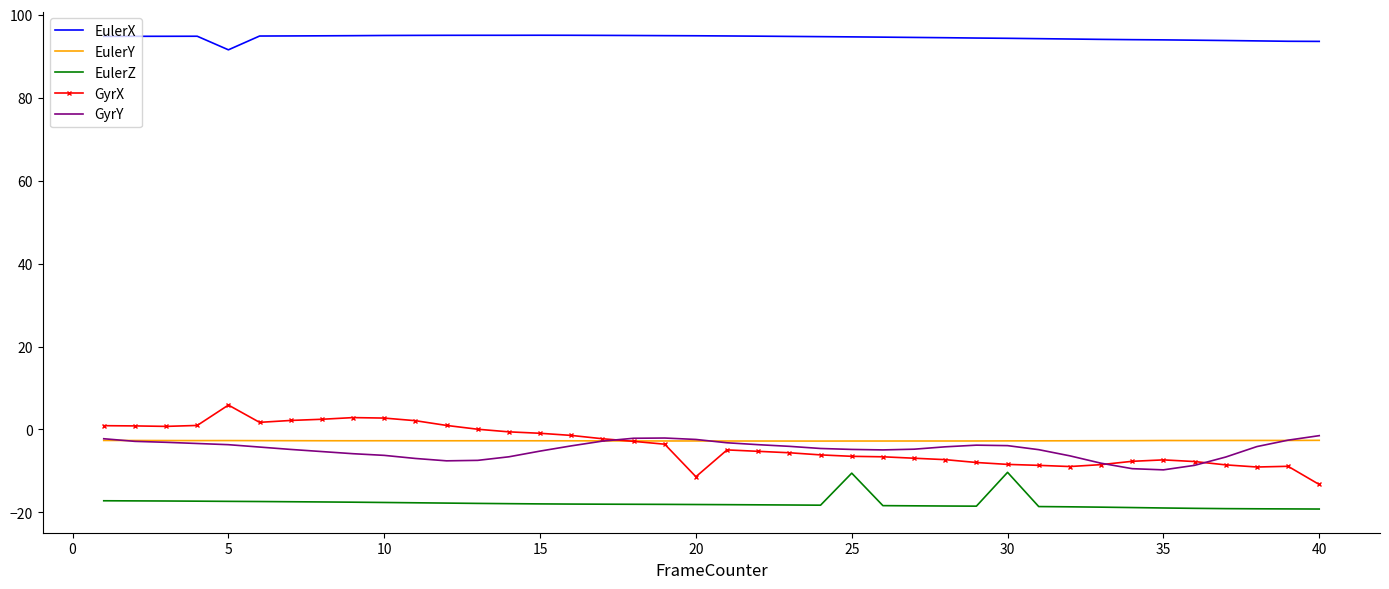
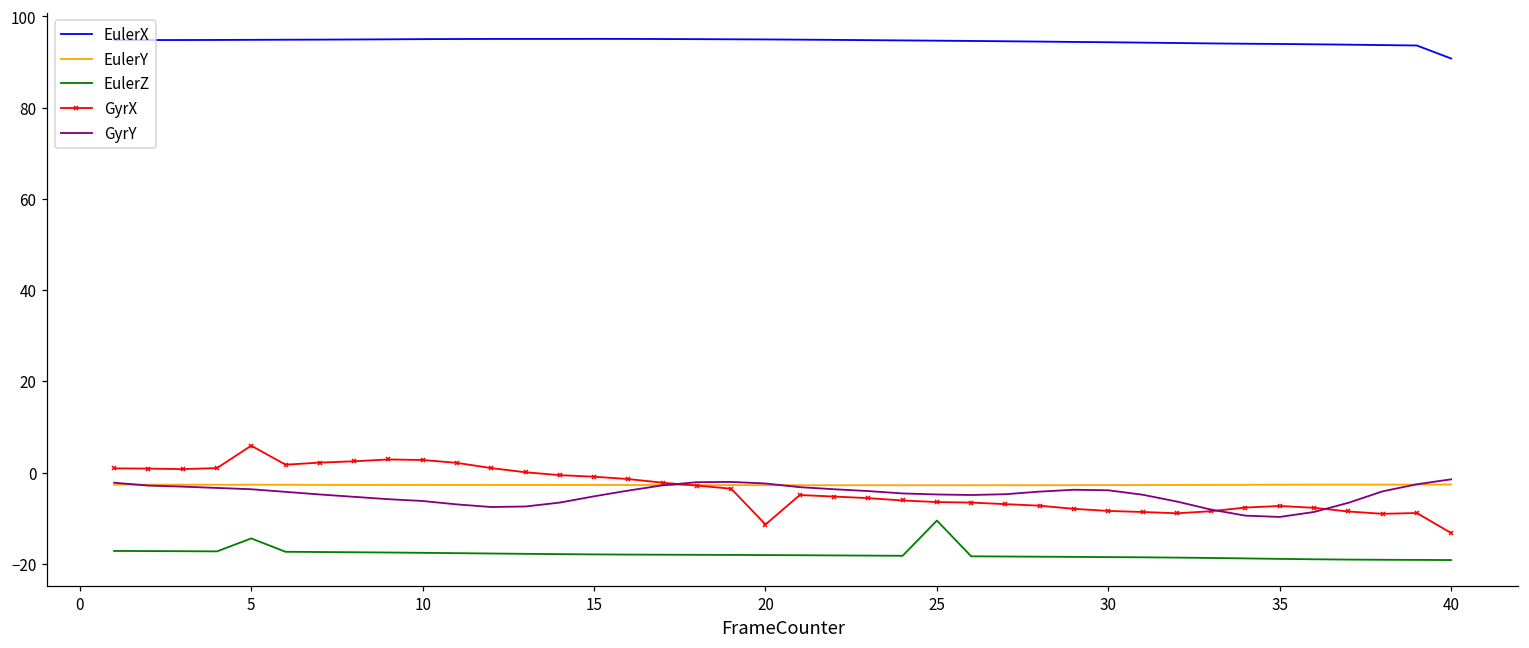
EulerX, 5: 92 -> 95
EulerZ, 5: -17 -> -14
EulerZ, 30: -10 -> -19
EulerX, 40: 94 -> 91
